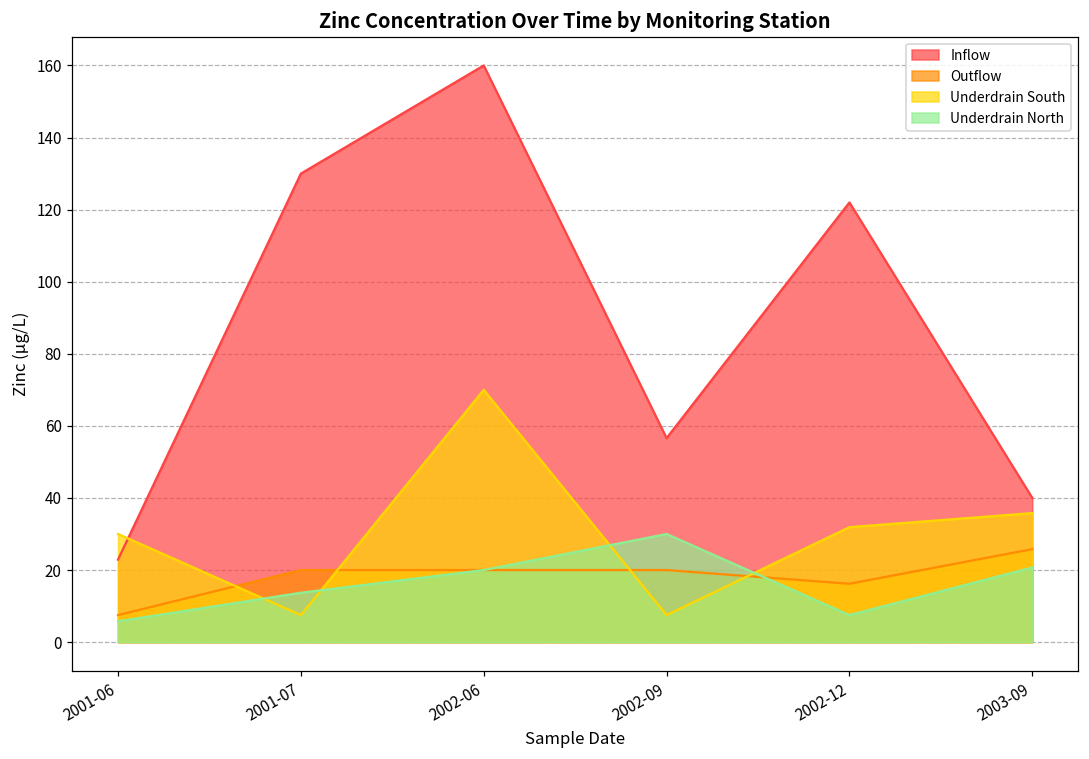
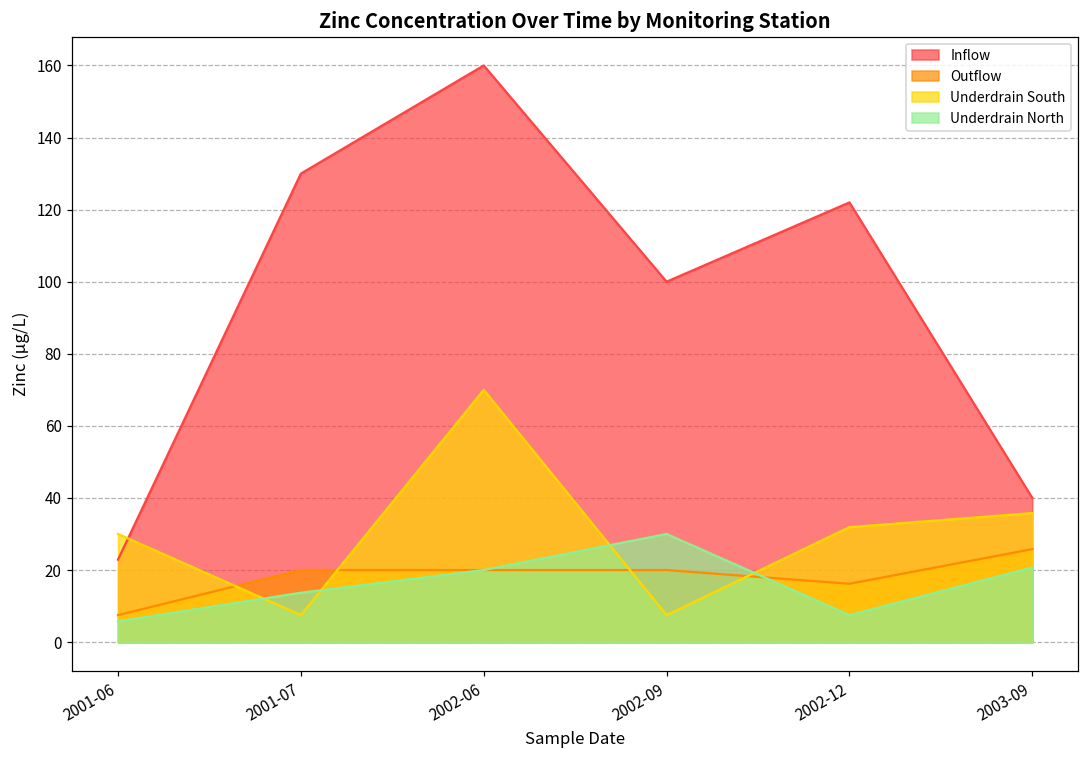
Inflow, 2002-09: 57 -> 100
